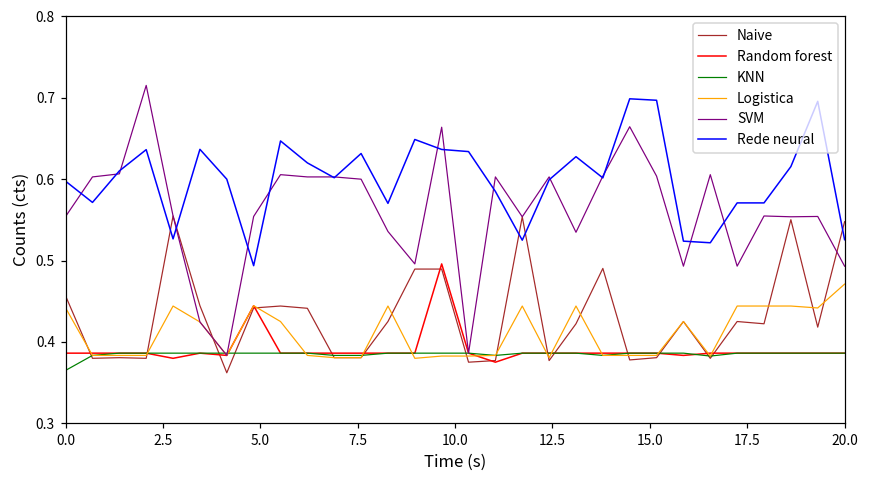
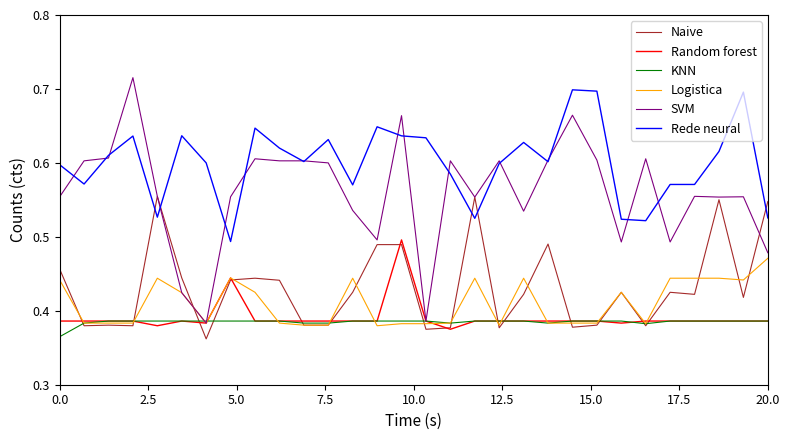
SVM, 20.0: 0.49 -> 0.48
